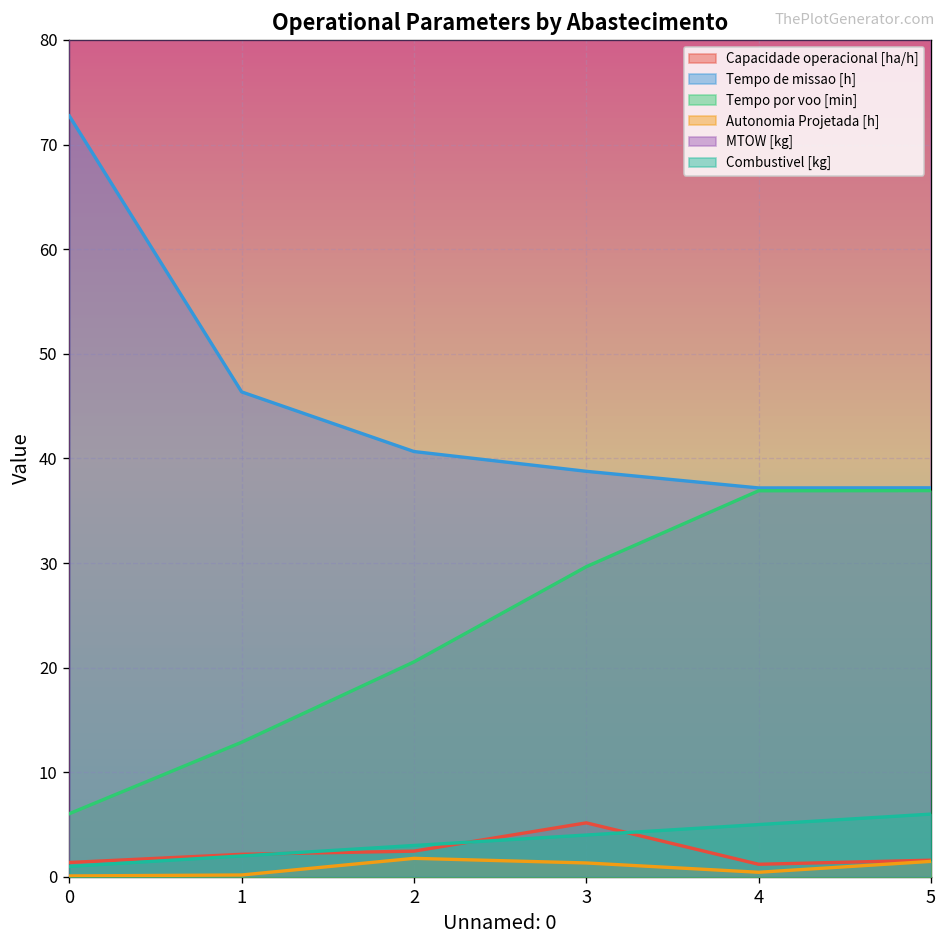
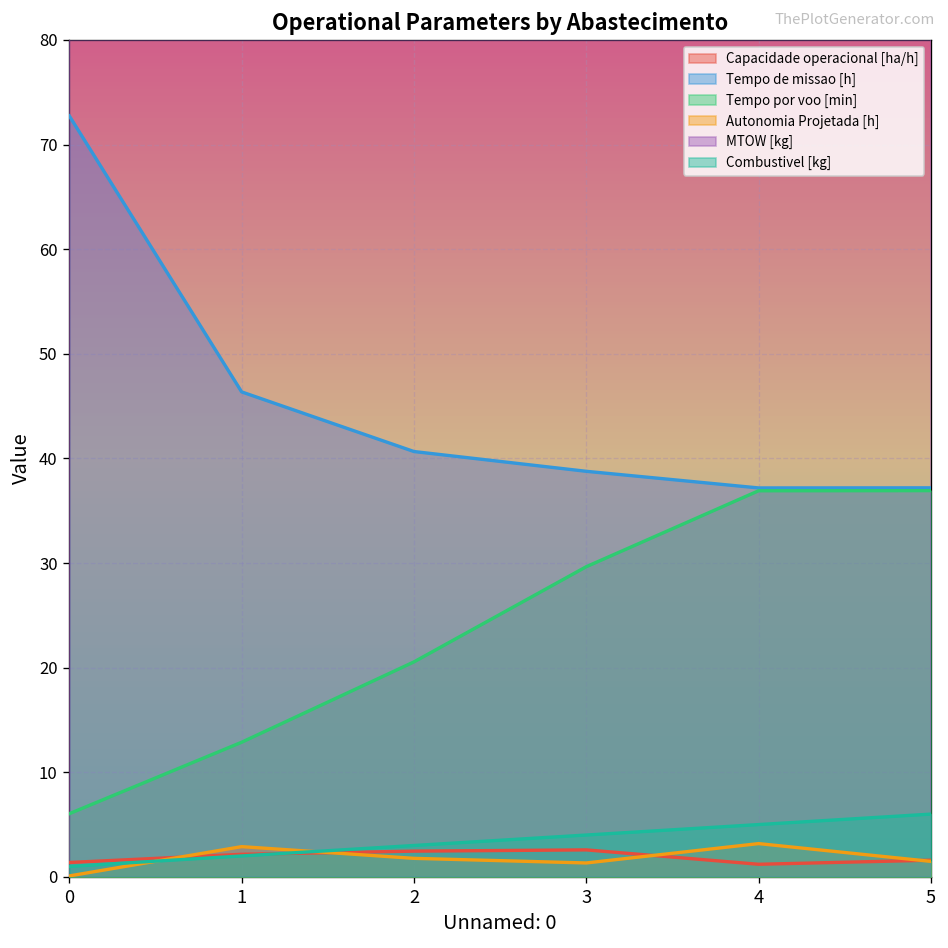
Autonomia Projetada [h], 1: 0 -> 3
Capacidade operacional [ha/h], 3: 5 -> 3
Autonomia Projetada [h], 4: 0 -> 3
